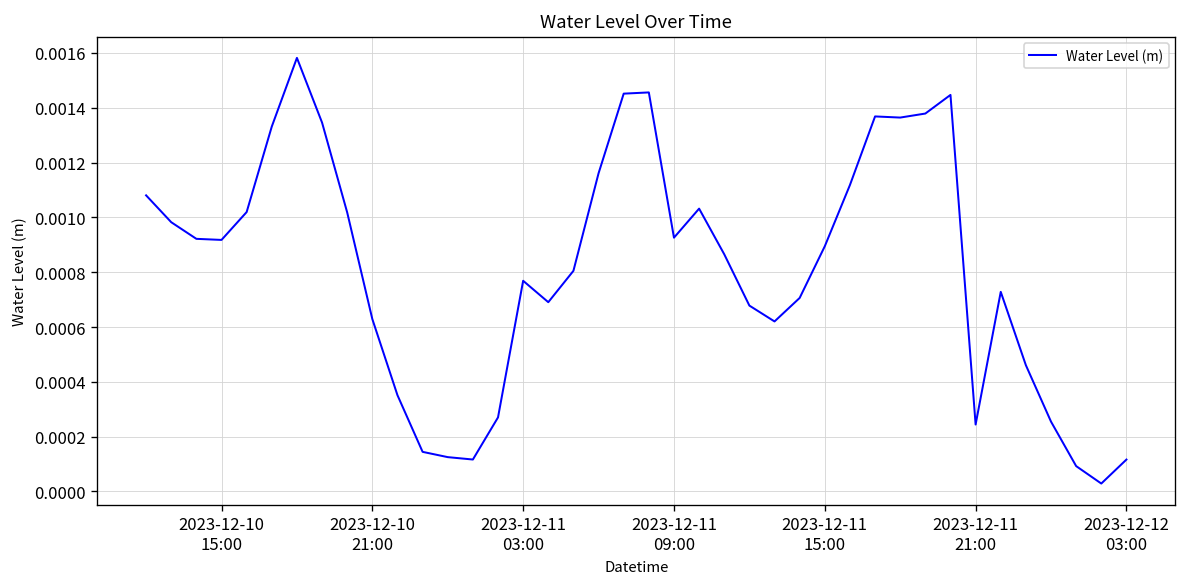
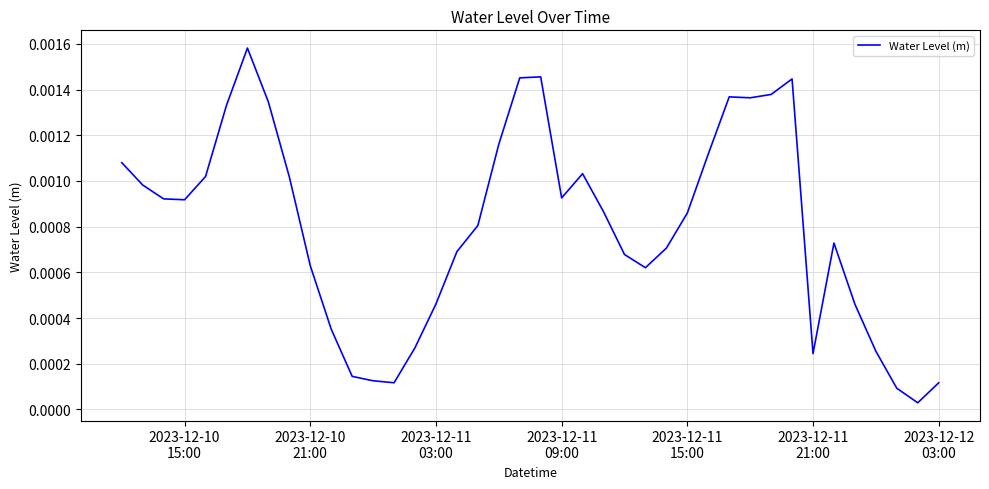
2023-12-11 03:00: 0.00077 -> 0.00046
2023-12-11 15:00: 0.00089 -> 0.00086
